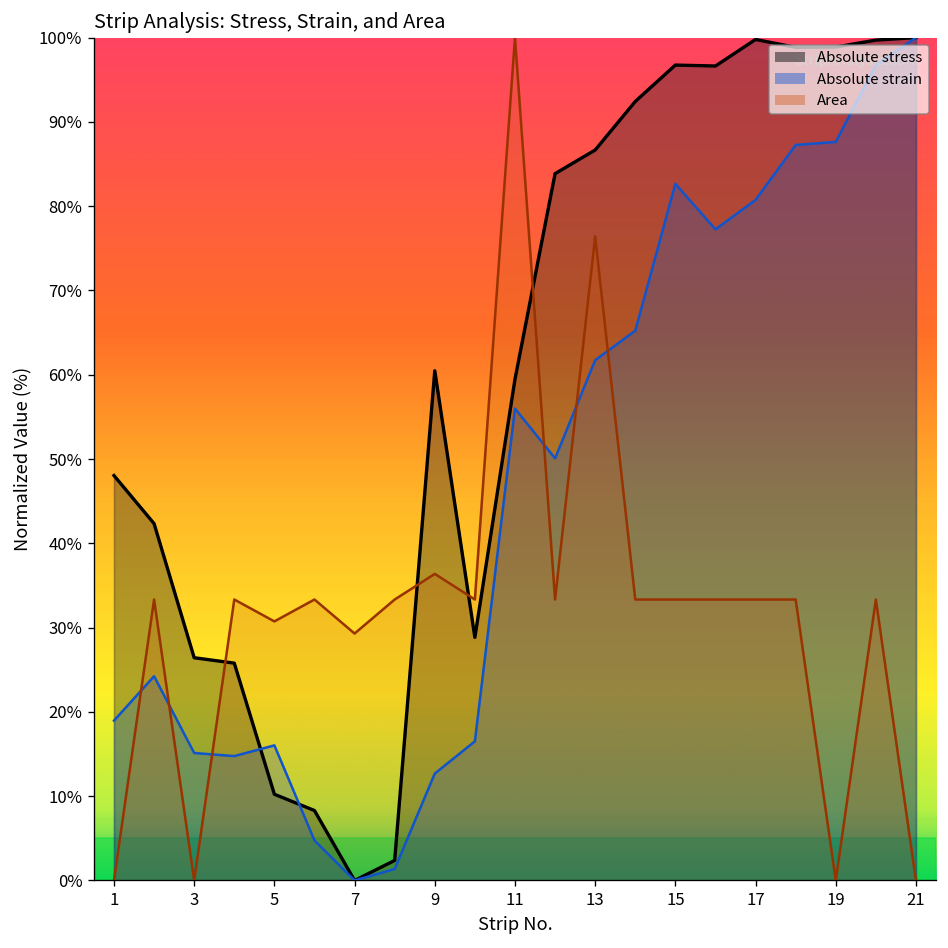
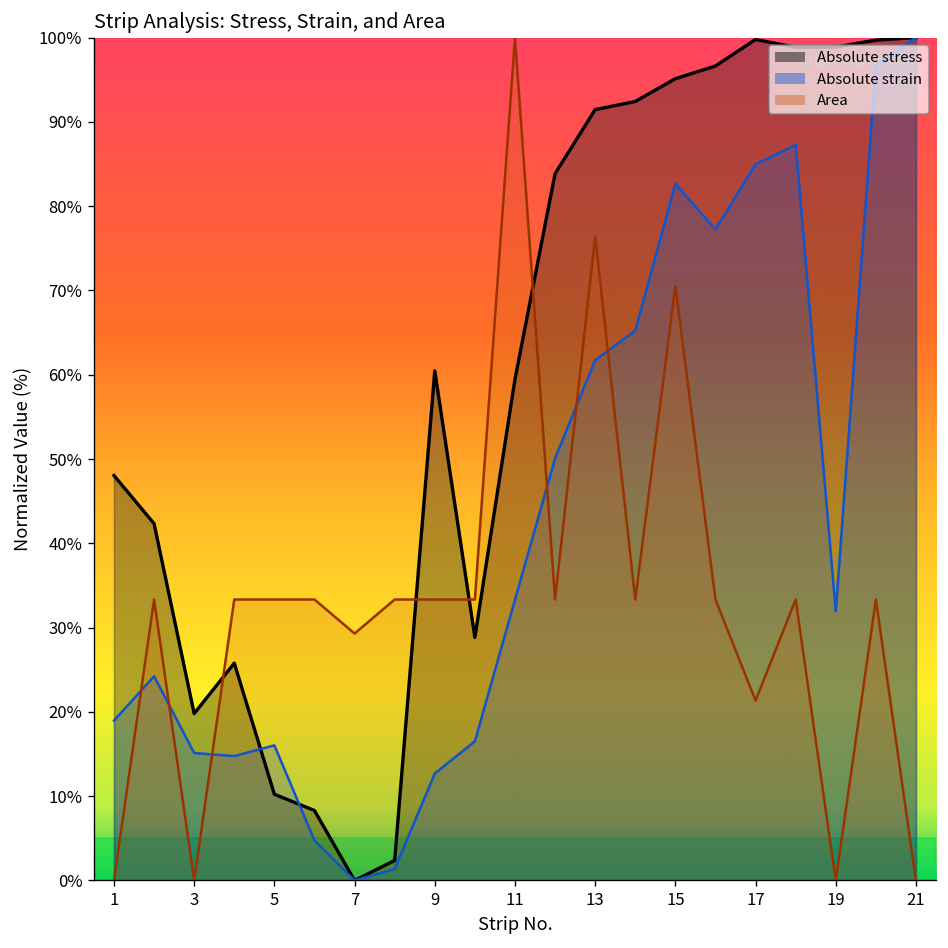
Absolute stress, 3: 26% -> 20%
Area, 5: 31% -> 33%
Area, 9: 36% -> 33%
Absolute strain, 11: 56% -> 33%
Absolute stress, 13: 87% -> 91%
Absolute stress, 15: 97% -> 95%
Area, 15: 33% -> 71%
Absolute strain, 17: 81% -> 85%
Area, 17: 33% -> 21%
Absolute strain, 19: 88% -> 32%
